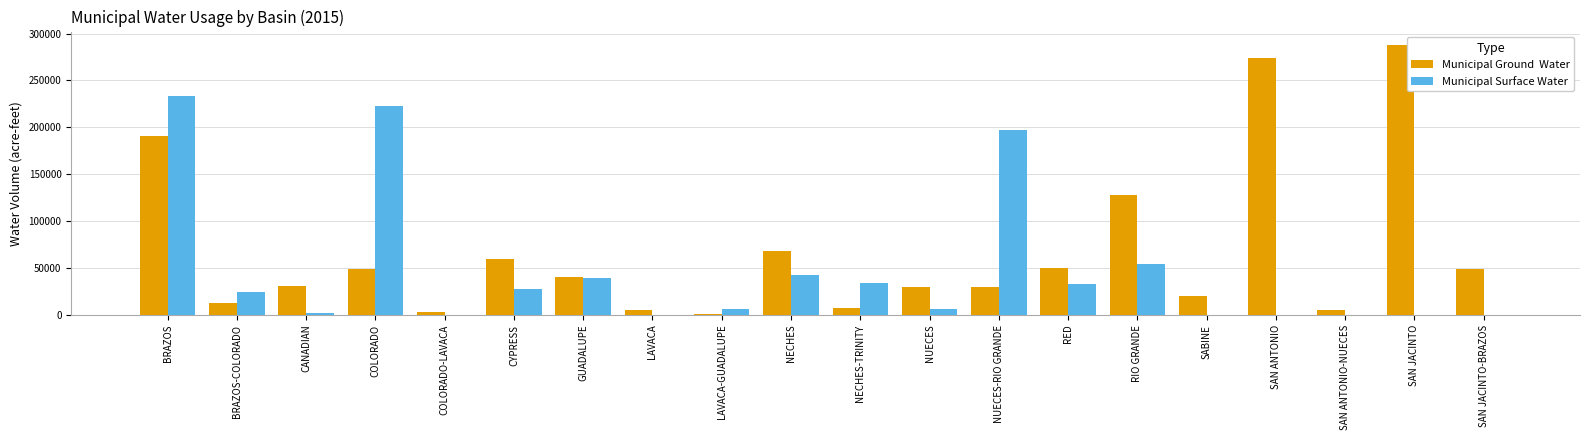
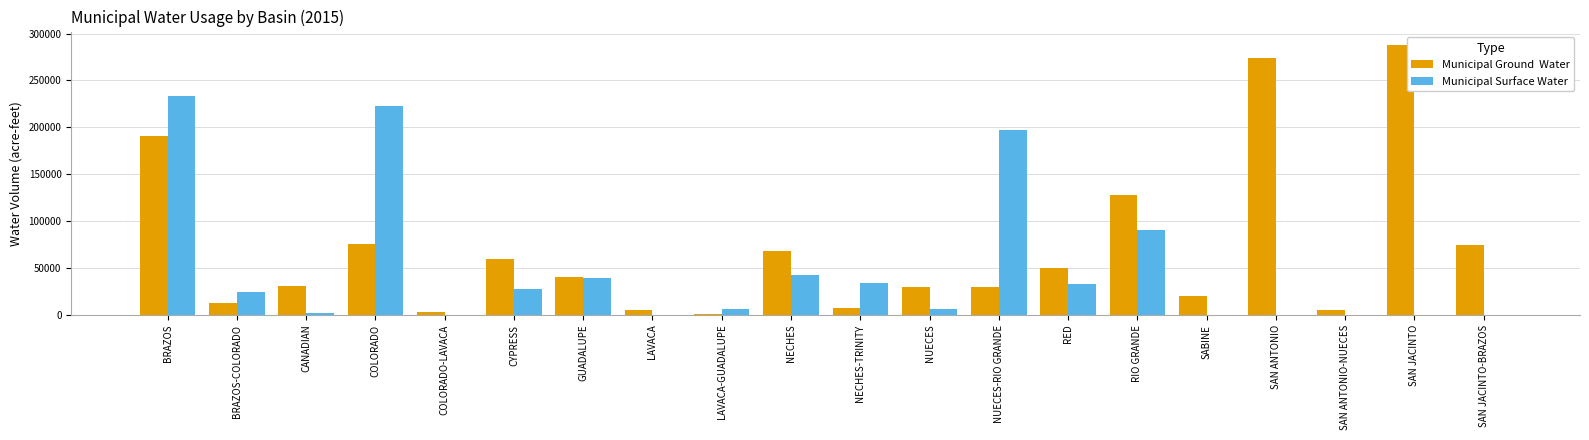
Municipal Ground Water, COLORADO: 50000 -> 80000
Municipal Surface Water, RIO GRANDE: 50000 -> 90000
Municipal Ground Water, SAN JACINTO-BRAZOS: 50000 -> 70000
